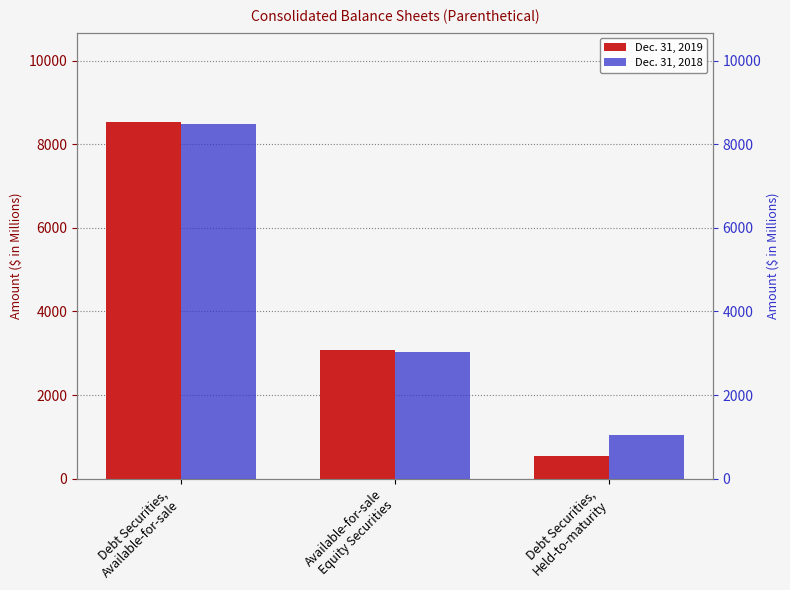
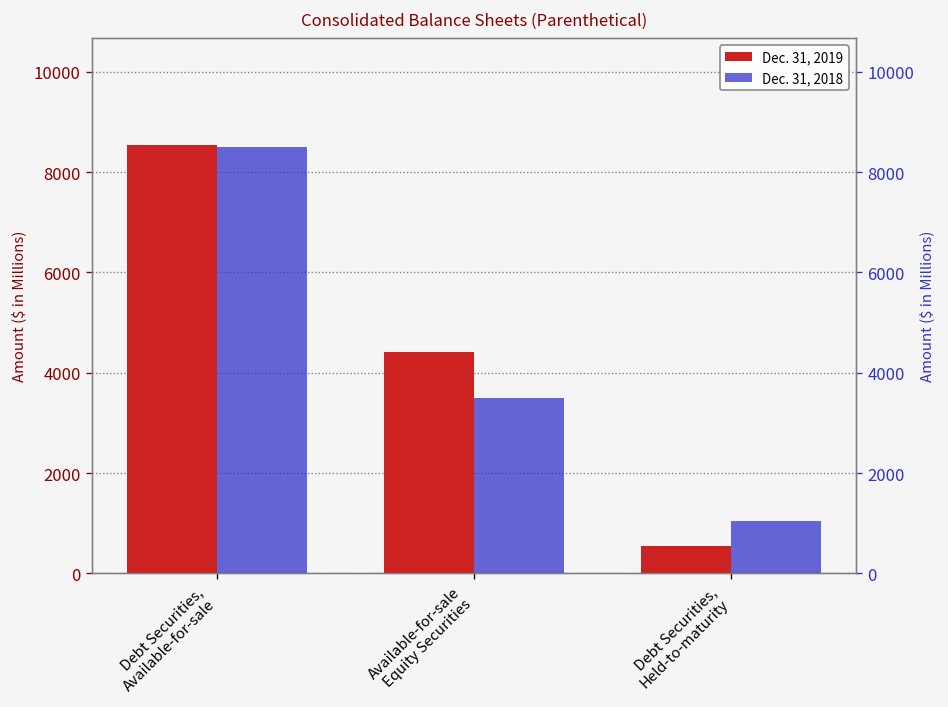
Dec. 31, 2019, Available-for-sale Equity Securities: 3100 -> 4400
Dec. 31, 2018, Available-for-sale Equity Securities: 3000 -> 3500
